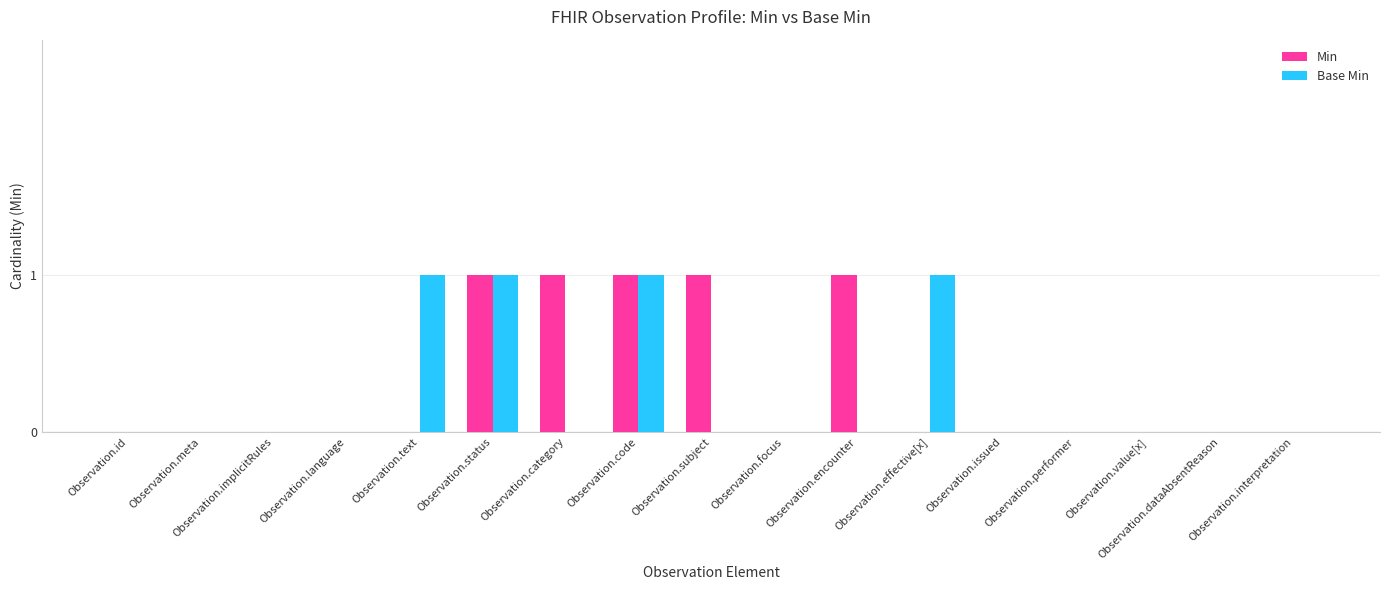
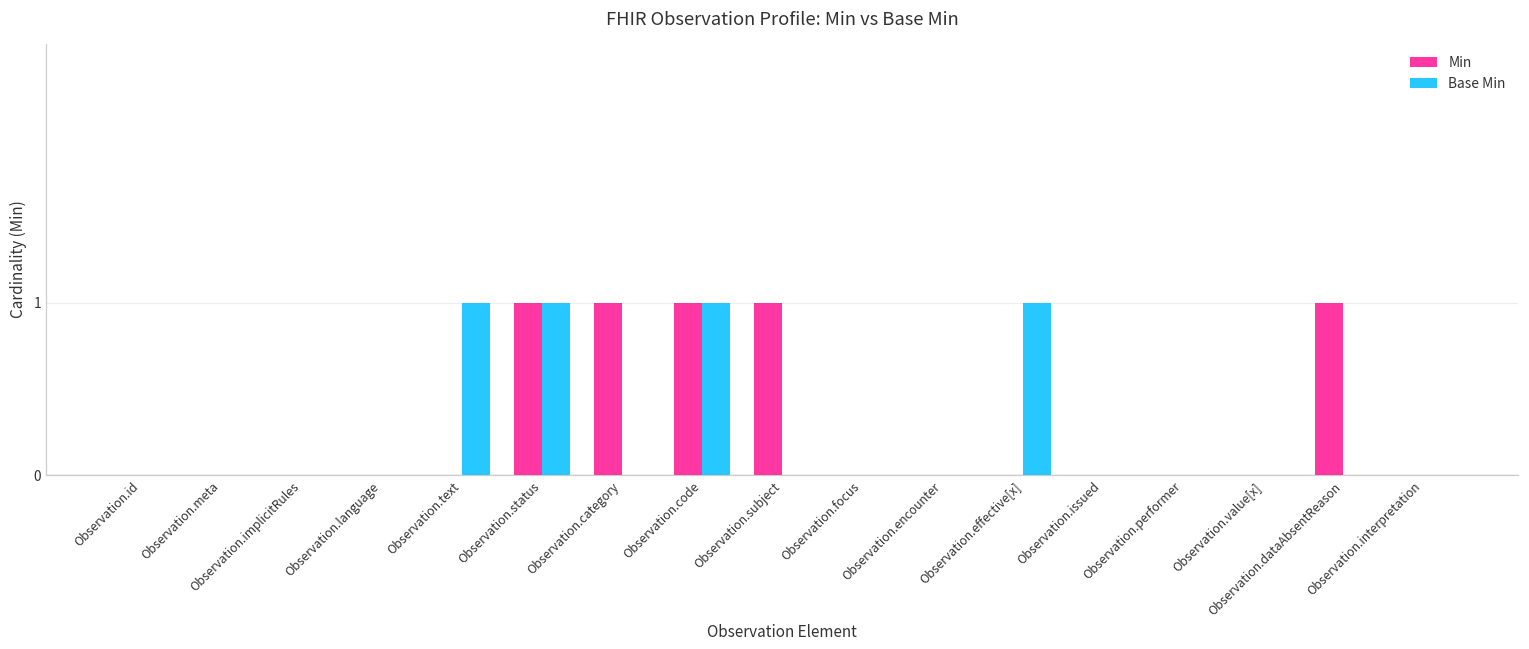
Min, Observation.encounter: 1 -> 0
Min, Observation.dataAbsentReason: 0 -> 1
